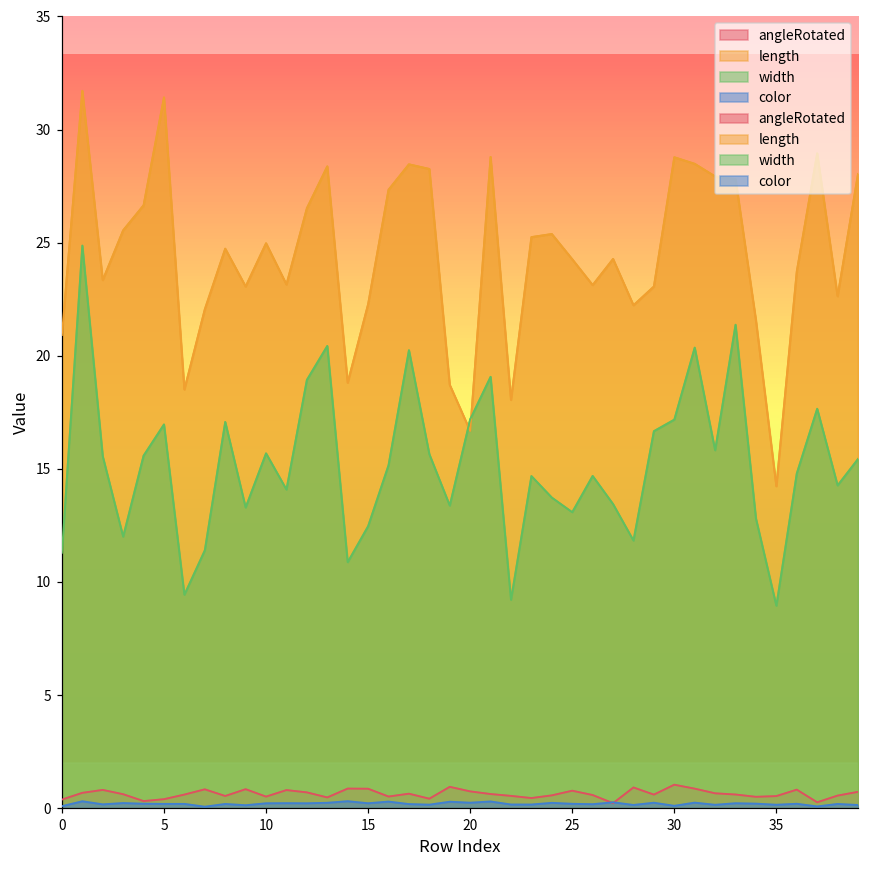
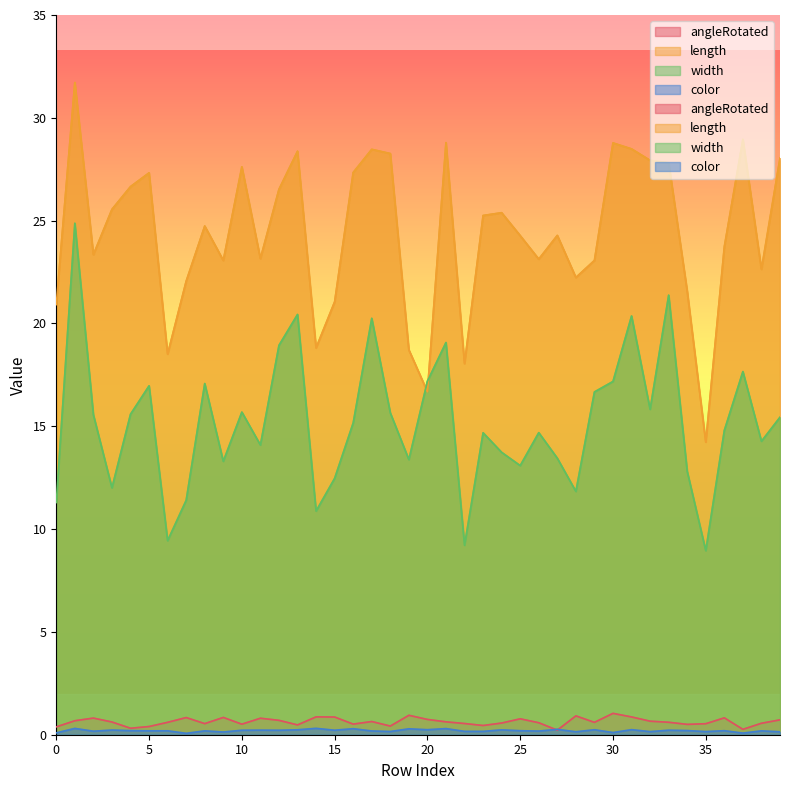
length, 5: 31.4 -> 27.3
length, 10: 25.0 -> 27.6
length, 15: 22.3 -> 21.1
